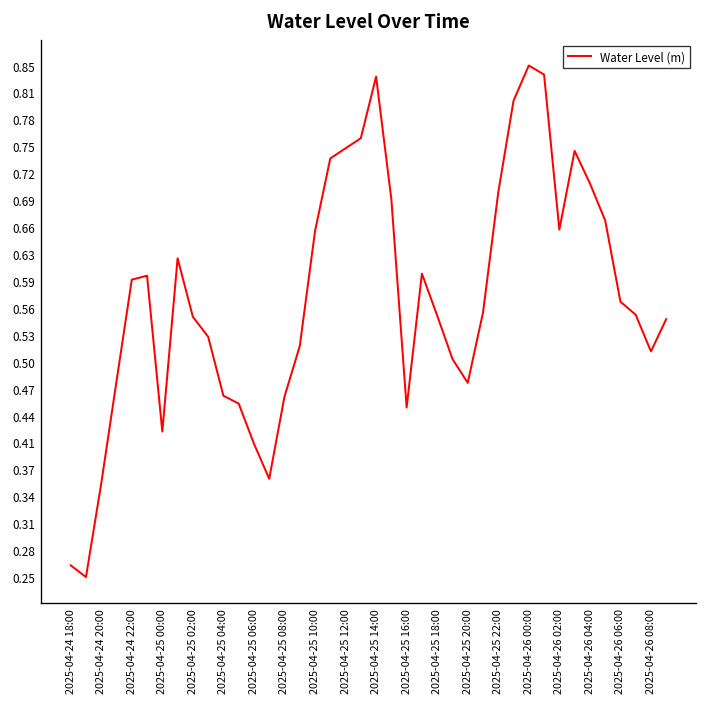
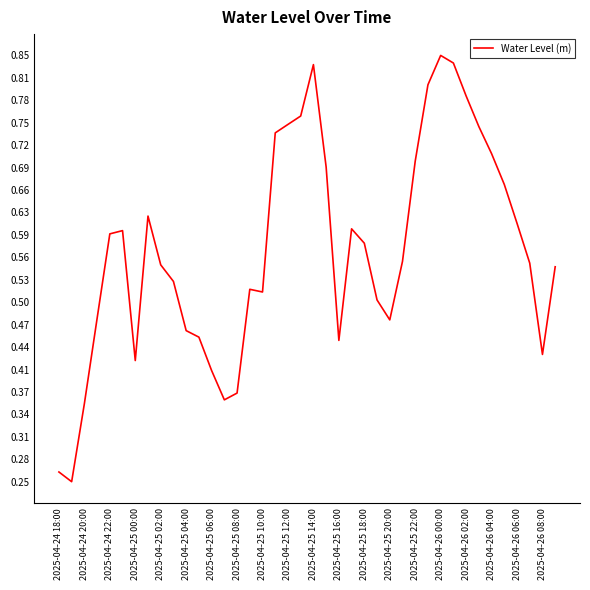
2025-04-25 08:00: 0.46 -> 0.37
2025-04-25 10:00: 0.65 -> 0.51
2025-04-25 18:00: 0.55 -> 0.58
2025-04-26 02:00: 0.65 -> 0.79
2025-04-26 06:00: 0.57 -> 0.61
2025-04-26 08:00: 0.51 -> 0.43
